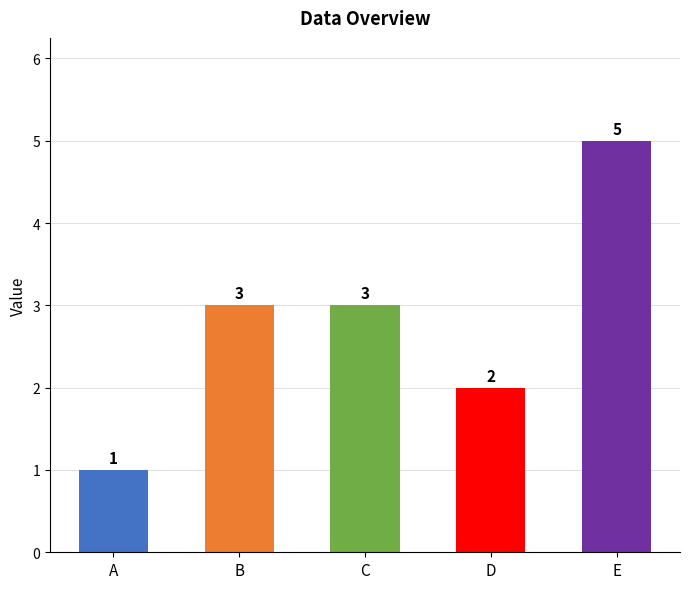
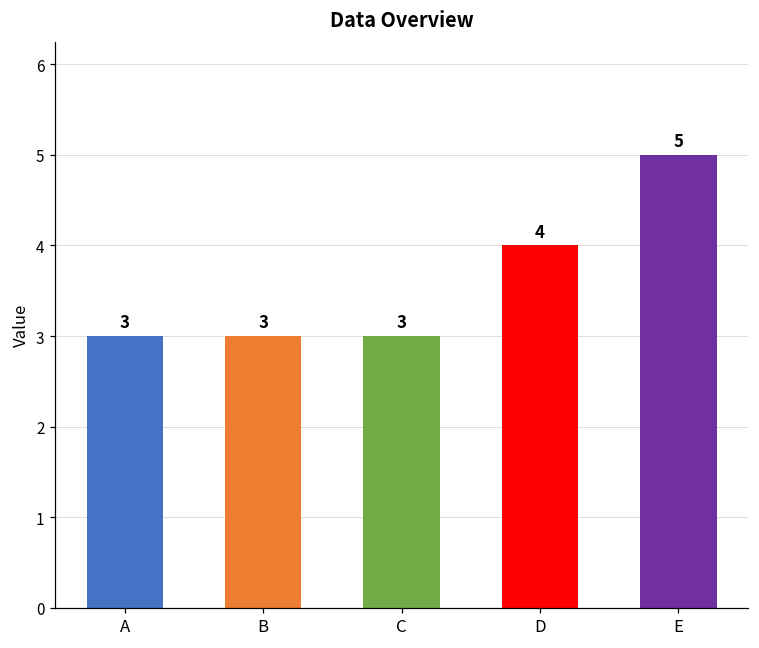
A: 1 -> 3
D: 2 -> 4
